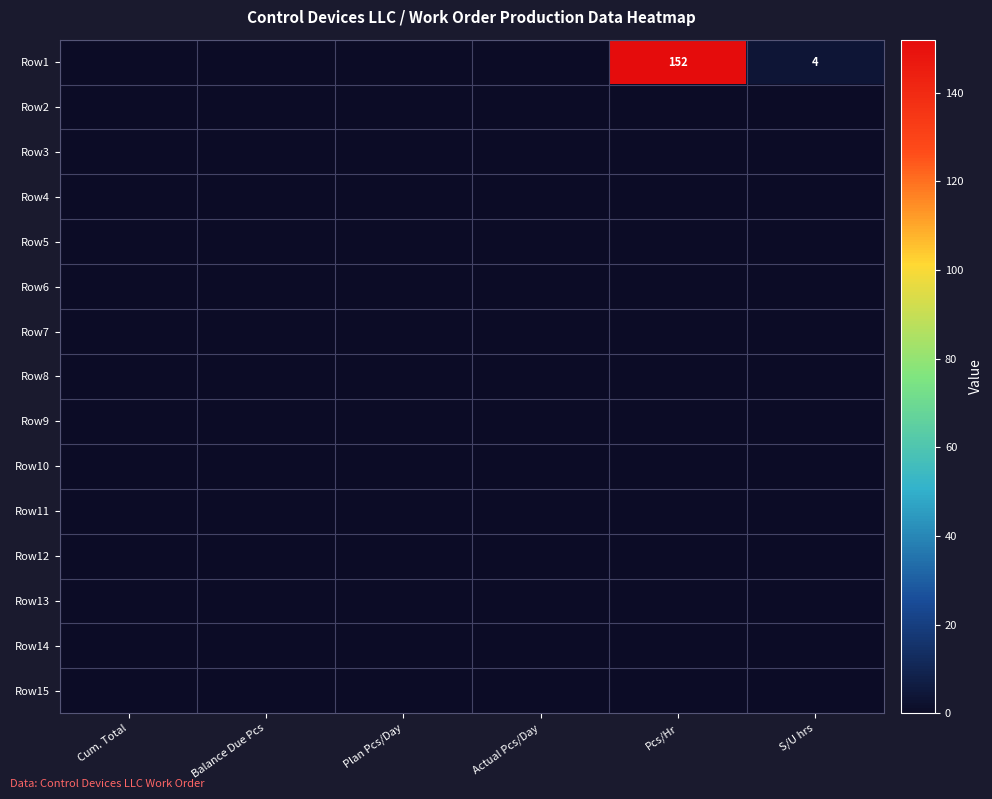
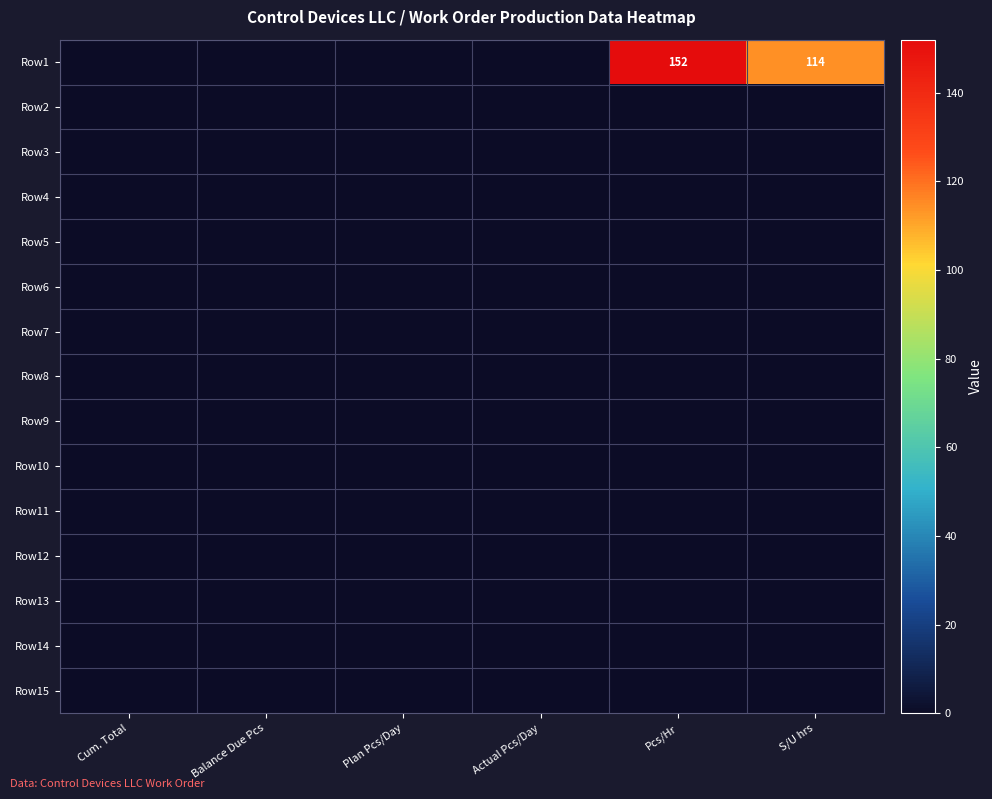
Row1, S/U hrs: 4 -> 114
